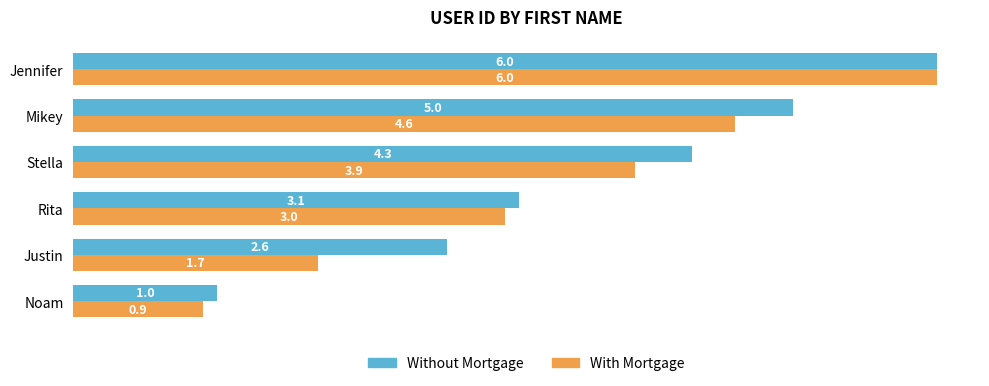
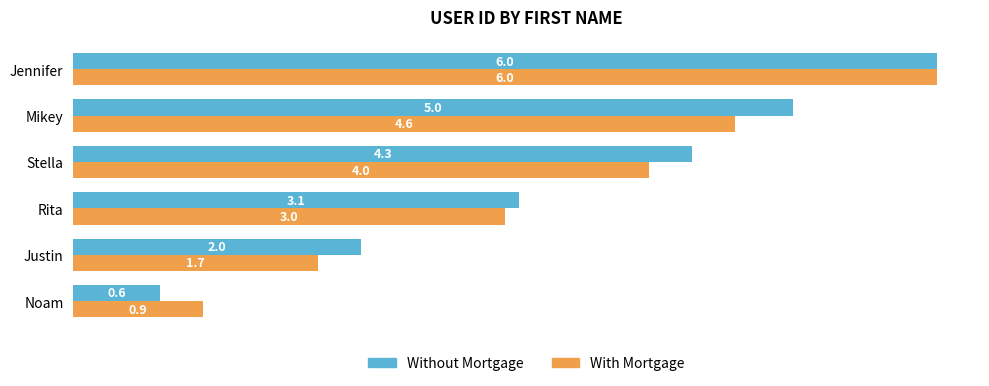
With Mortgage, Stella: 3.9 -> 4.0
Without Mortgage, Justin: 2.6 -> 2.0
Without Mortgage, Noam: 1.0 -> 0.6
